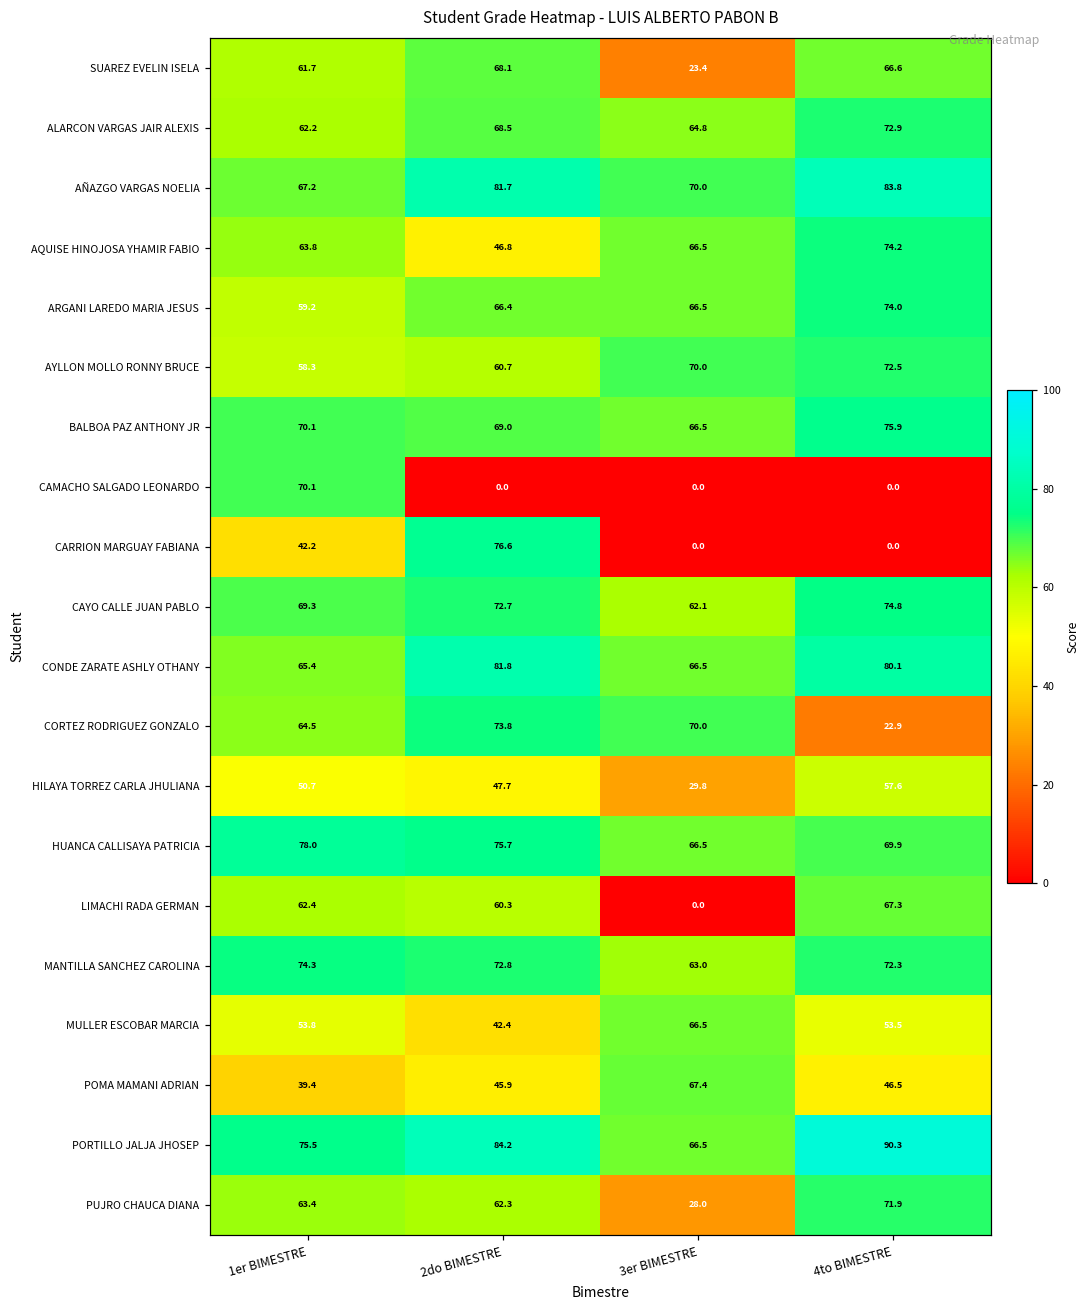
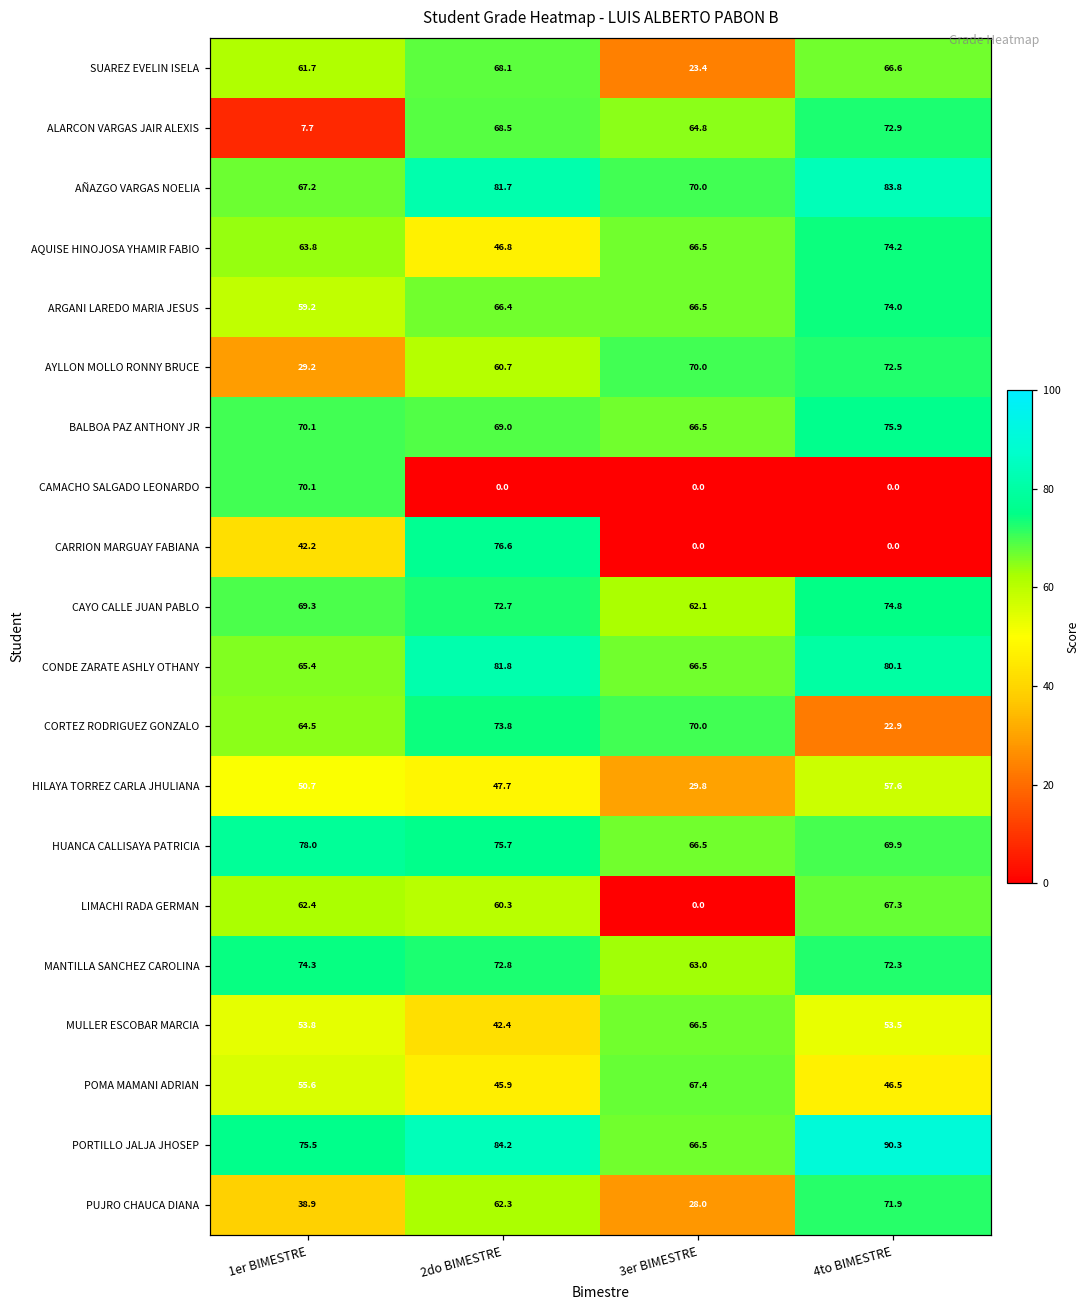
ALARCON VARGAS JAIR ALEXIS, 1er BIMESTRE: 62.2 -> 7.7
AYLLON MOLLO RONNY BRUCE, 1er BIMESTRE: 58.3 -> 29.2
POMA MAMANI ADRIAN, 1er BIMESTRE: 39.4 -> 55.6
PUJRO CHAUCA DIANA, 1er BIMESTRE: 63.4 -> 38.9
